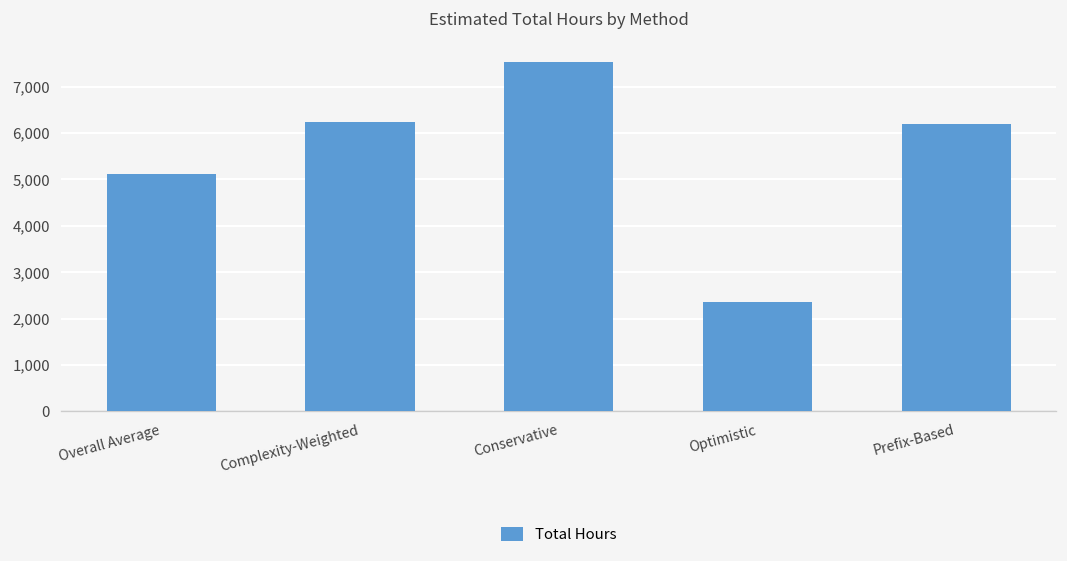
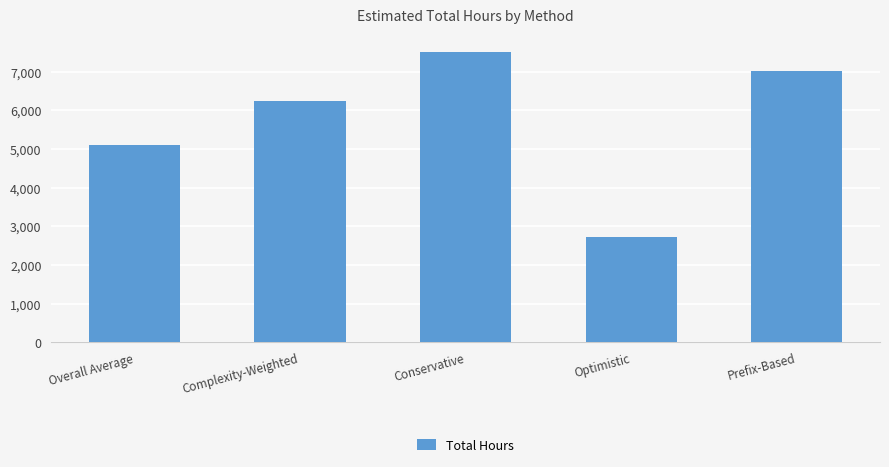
Optimistic: 2,400 -> 2,700
Prefix-Based: 6,200 -> 7,000
